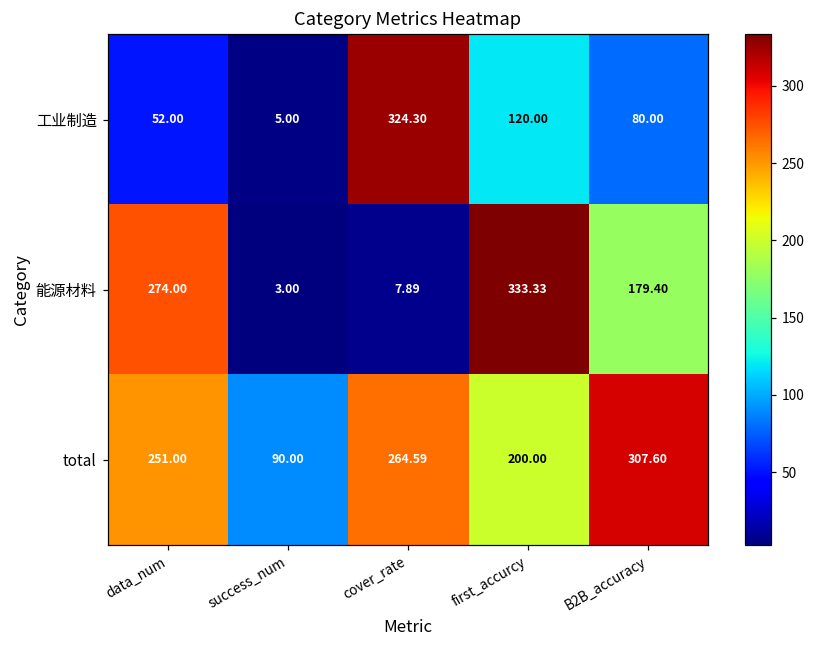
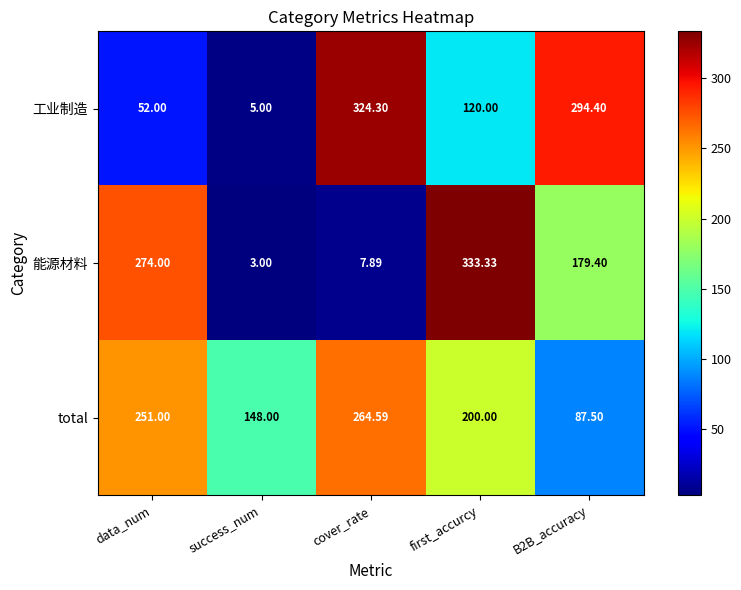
工业制造, B2B_accuracy: 80.00 -> 294.40
total, success_num: 90.00 -> 148.00
total, B2B_accuracy: 307.60 -> 87.50
